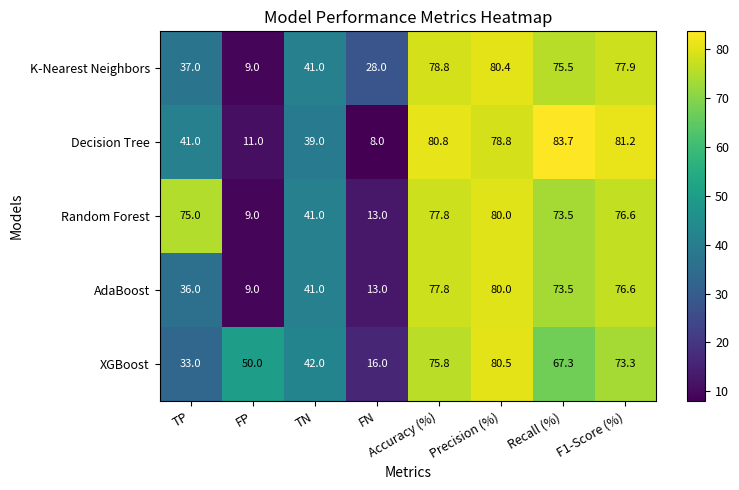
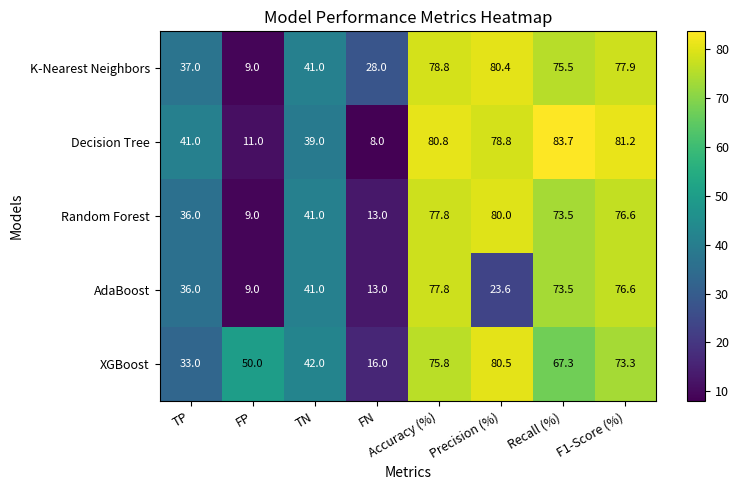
Random Forest, TP: 75.0 -> 36.0
AdaBoost, Precision (%): 80.0 -> 23.6
